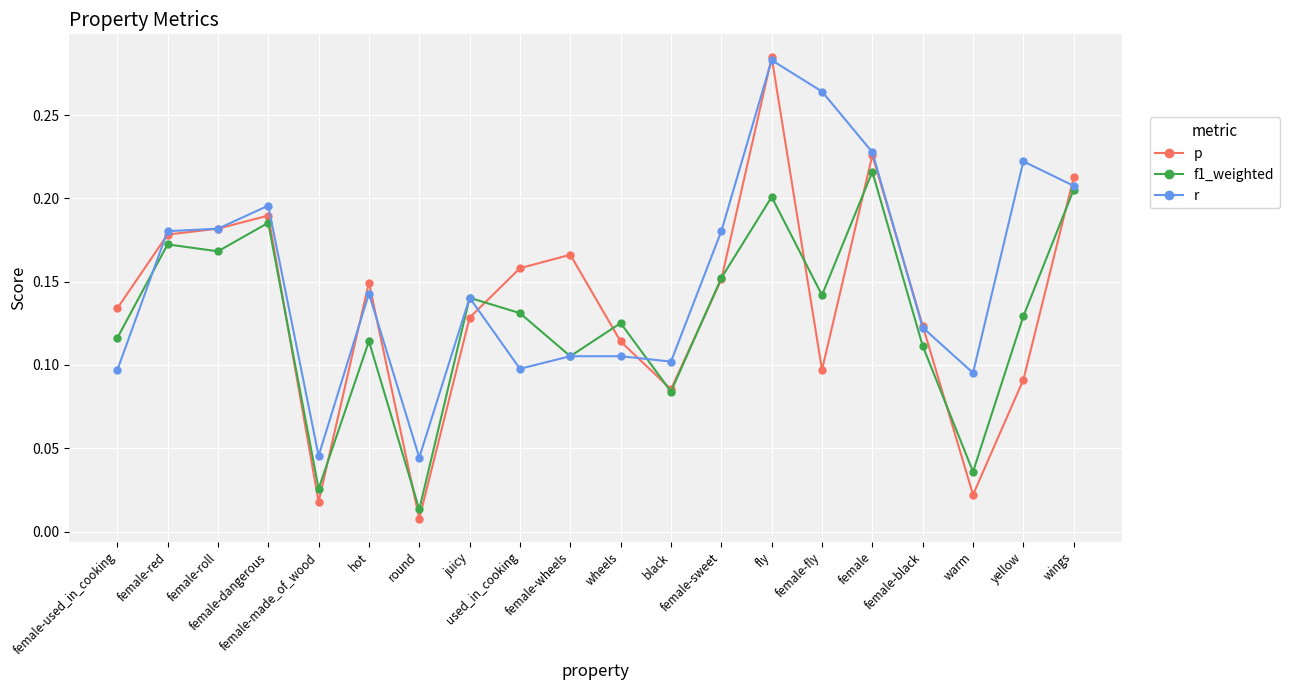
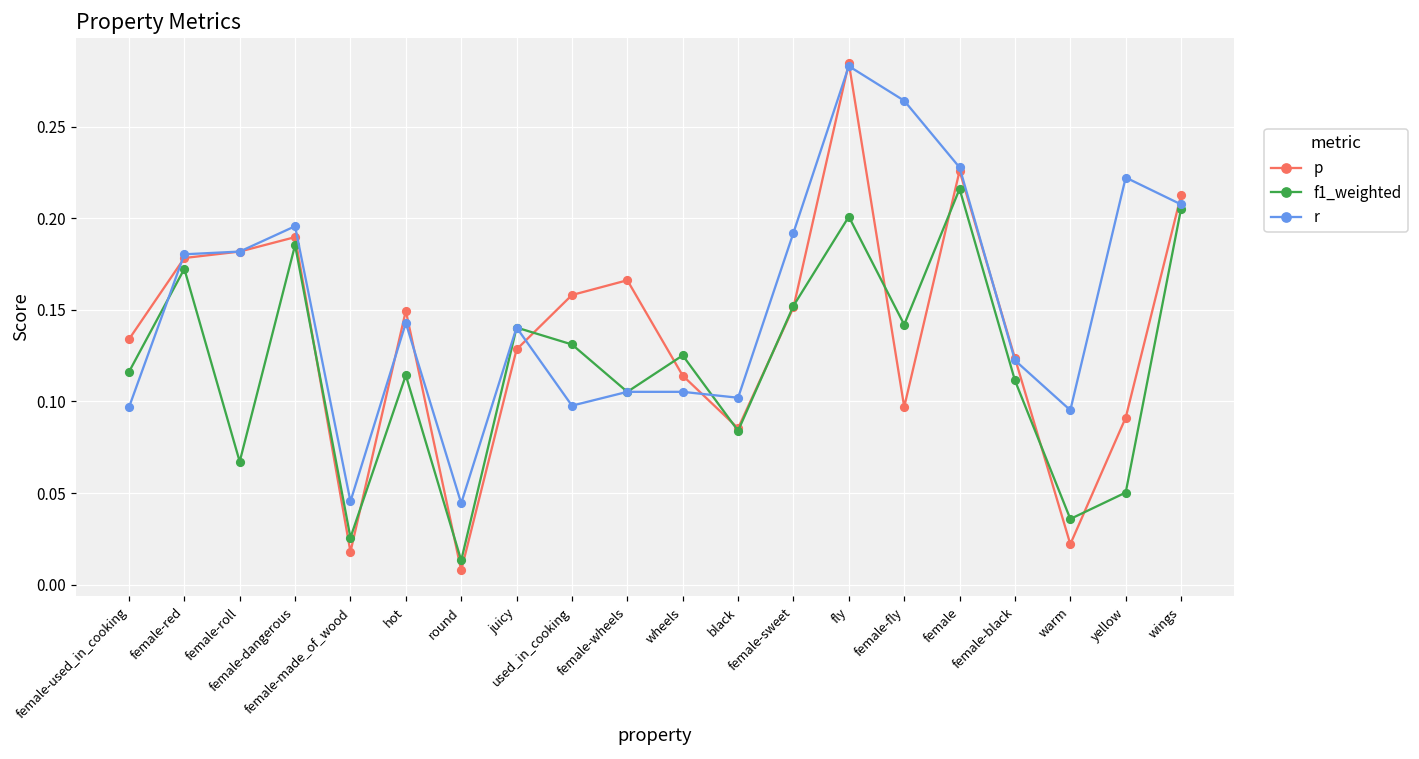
f1_weighted, female-roll: 0.168 -> 0.067
r, female-sweet: 0.180 -> 0.192
f1_weighted, yellow: 0.129 -> 0.050
